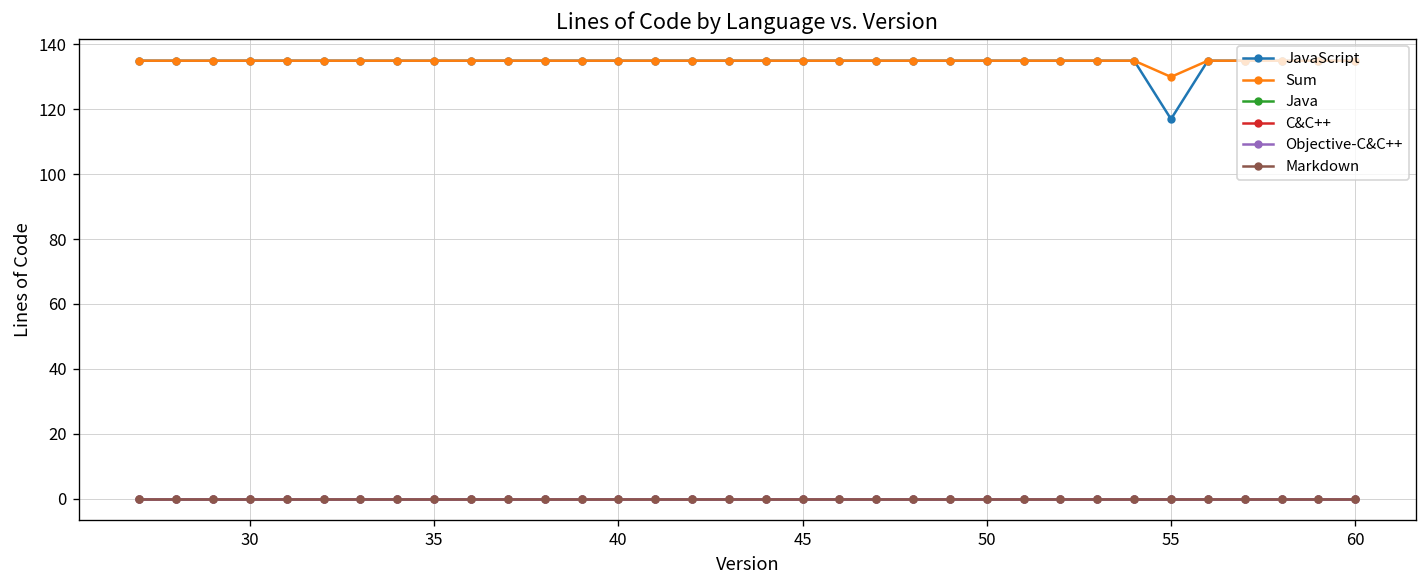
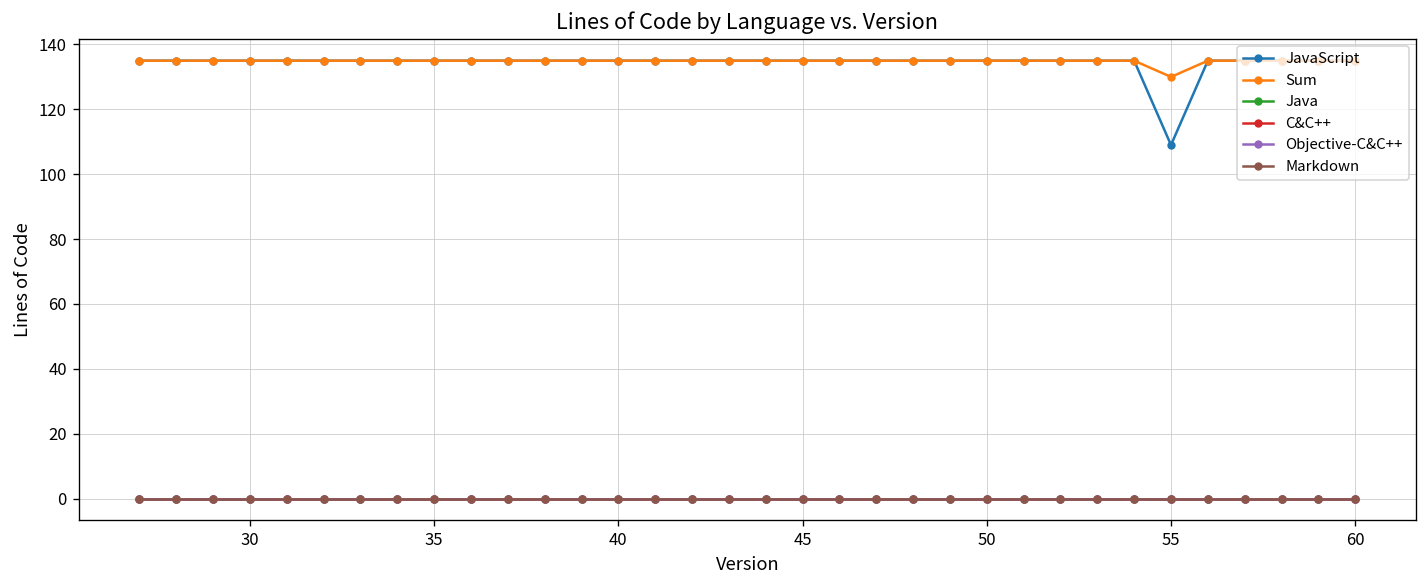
JavaScript, 55: 117 -> 109
